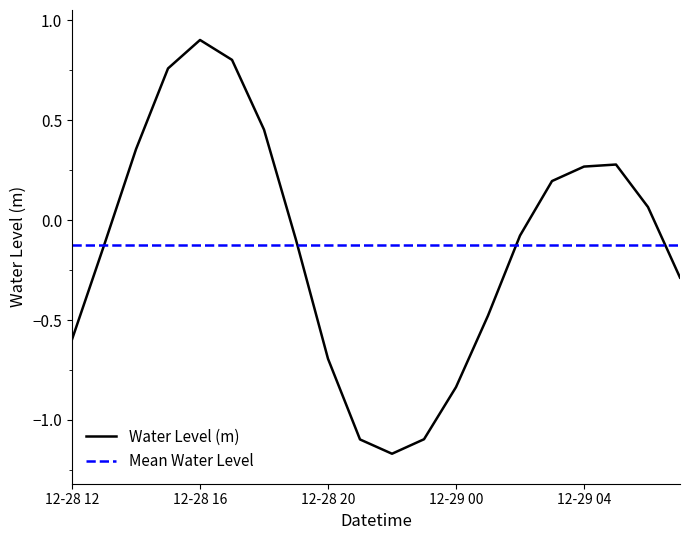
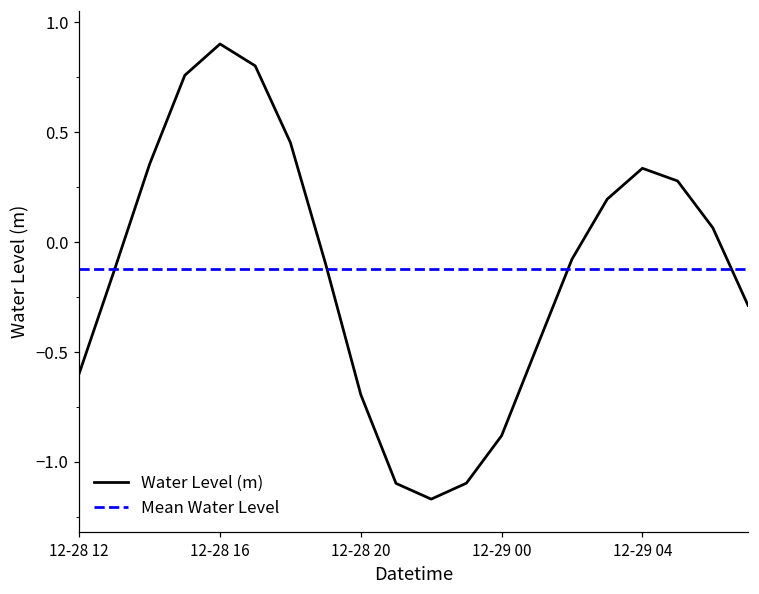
12-29 00: -0.84 -> -0.88
12-29 04: 0.27 -> 0.34
